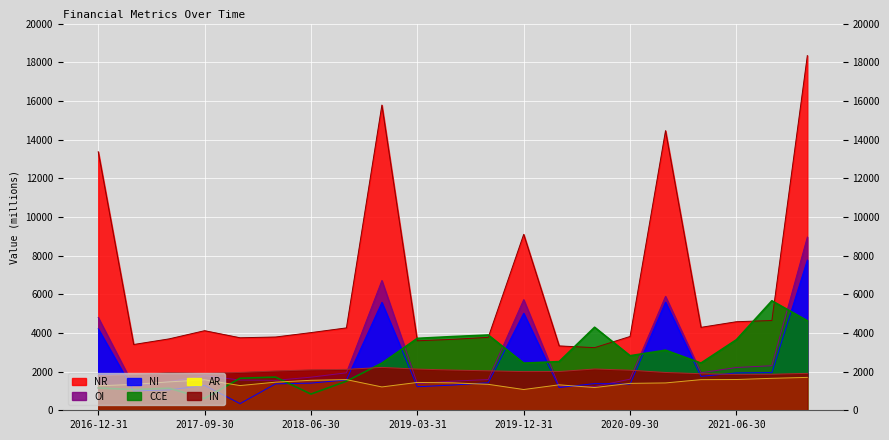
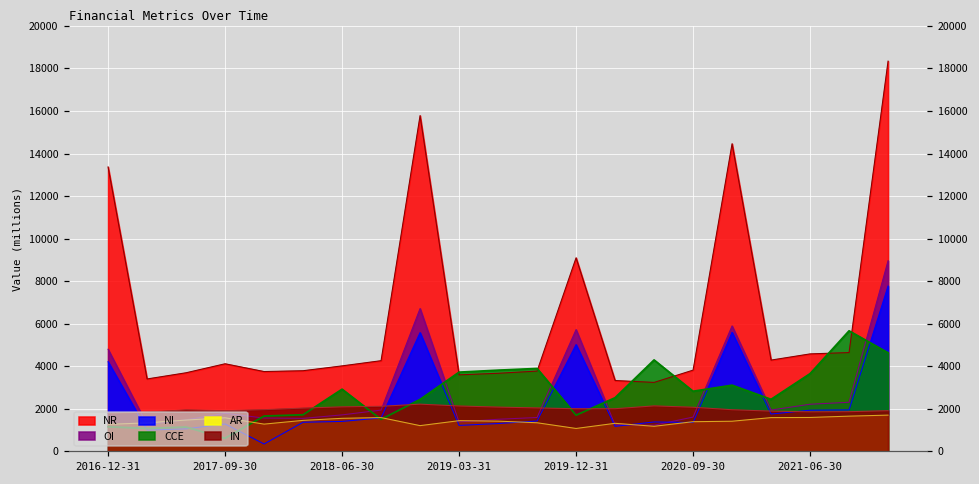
CCE, 2018-06-30: 800 -> 2900
CCE, 2019-12-31: 2400 -> 1700
